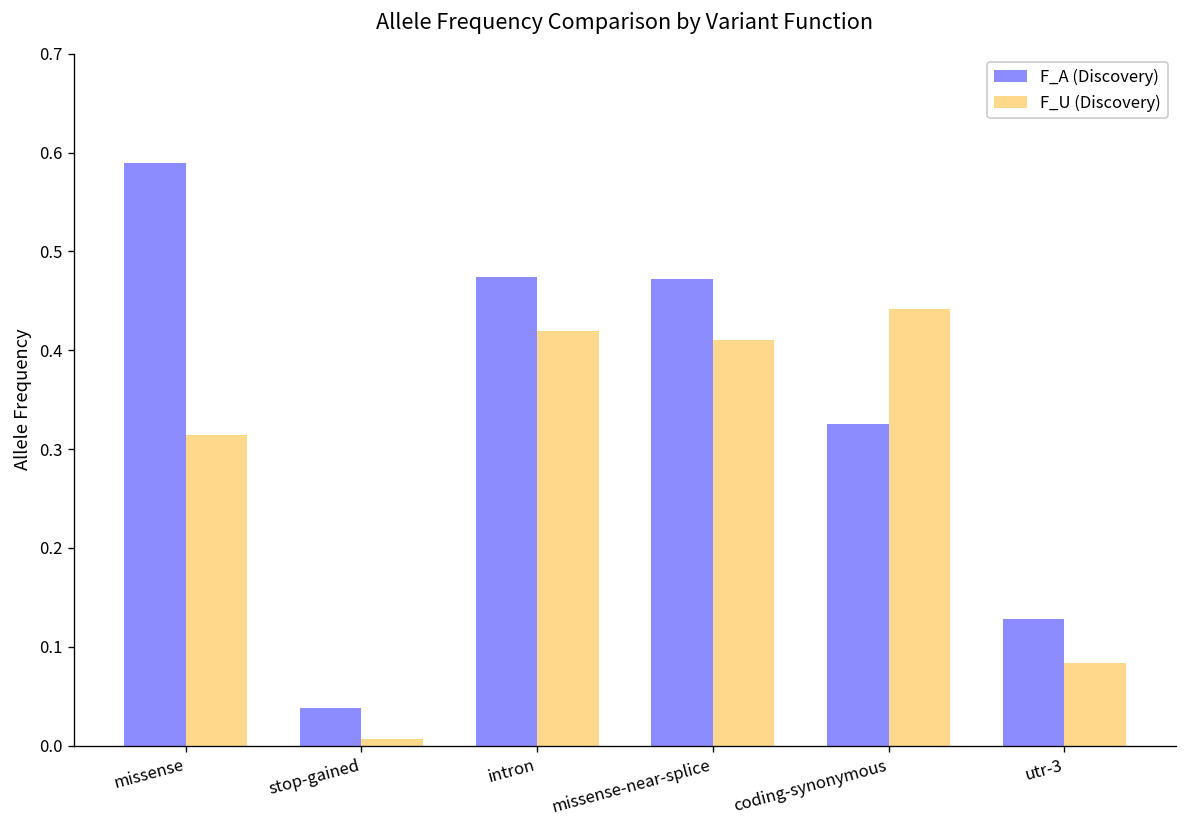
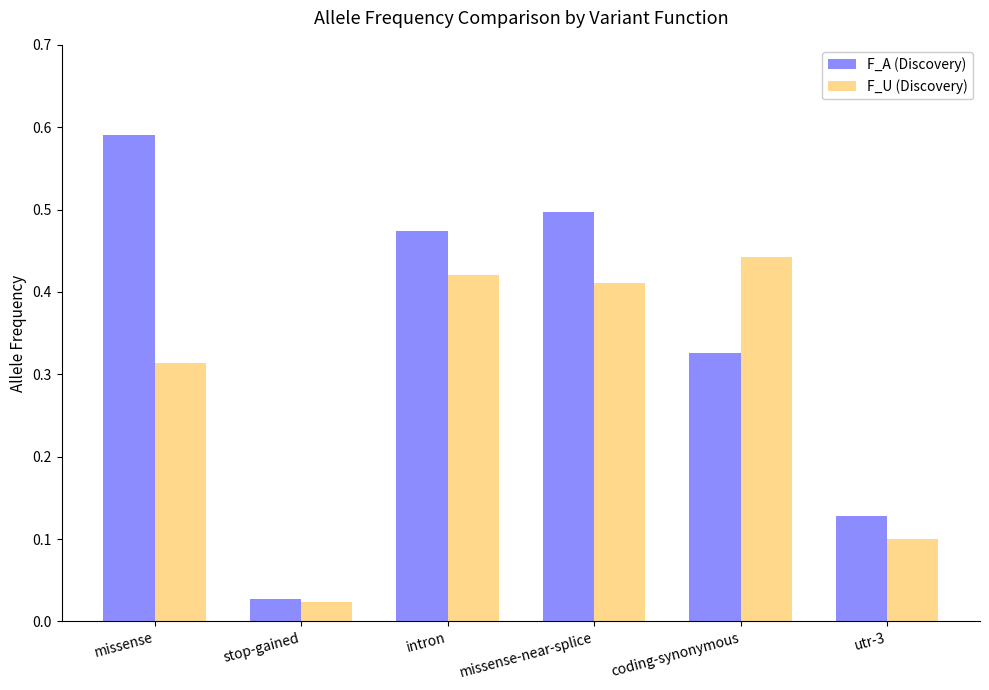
F_A (Discovery), stop-gained: 0.04 -> 0.03
F_U (Discovery), stop-gained: 0.01 -> 0.02
F_A (Discovery), missense-near-splice: 0.47 -> 0.50
F_U (Discovery), utr-3: 0.08 -> 0.10
